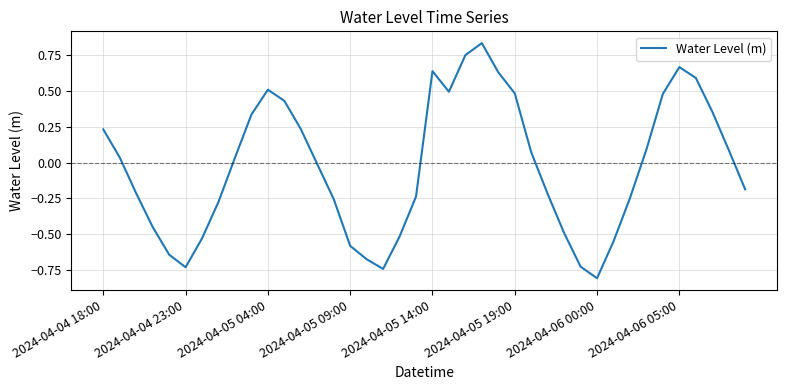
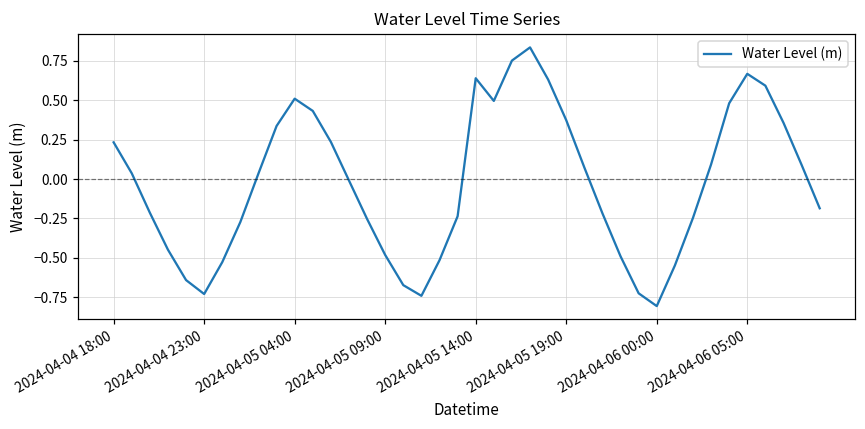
2024-04-05 09:00: -0.58 -> -0.48
2024-04-05 19:00: 0.49 -> 0.37
